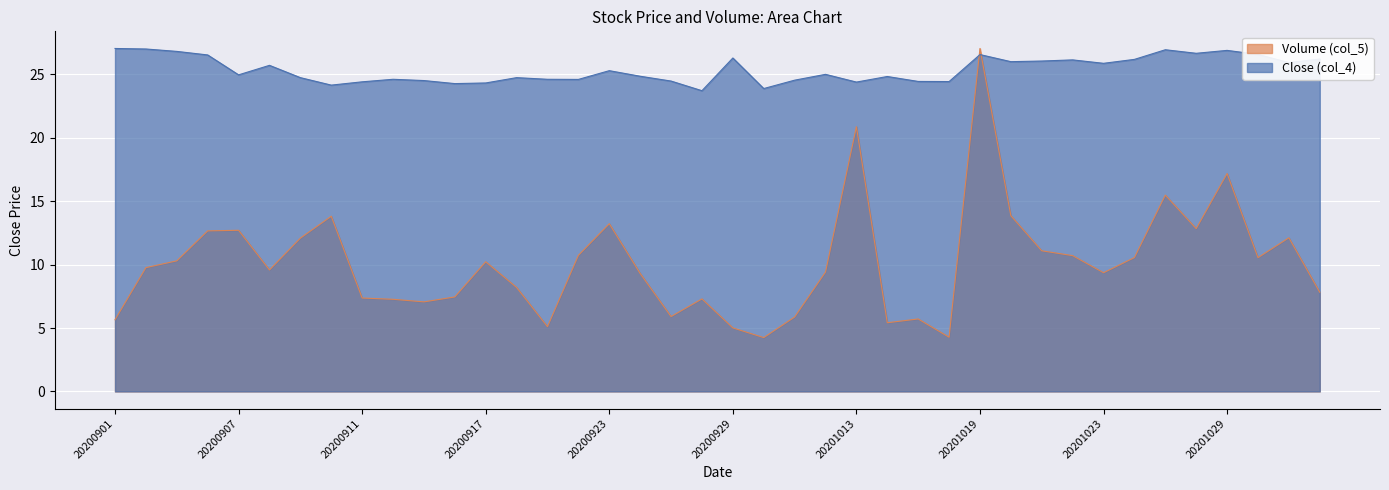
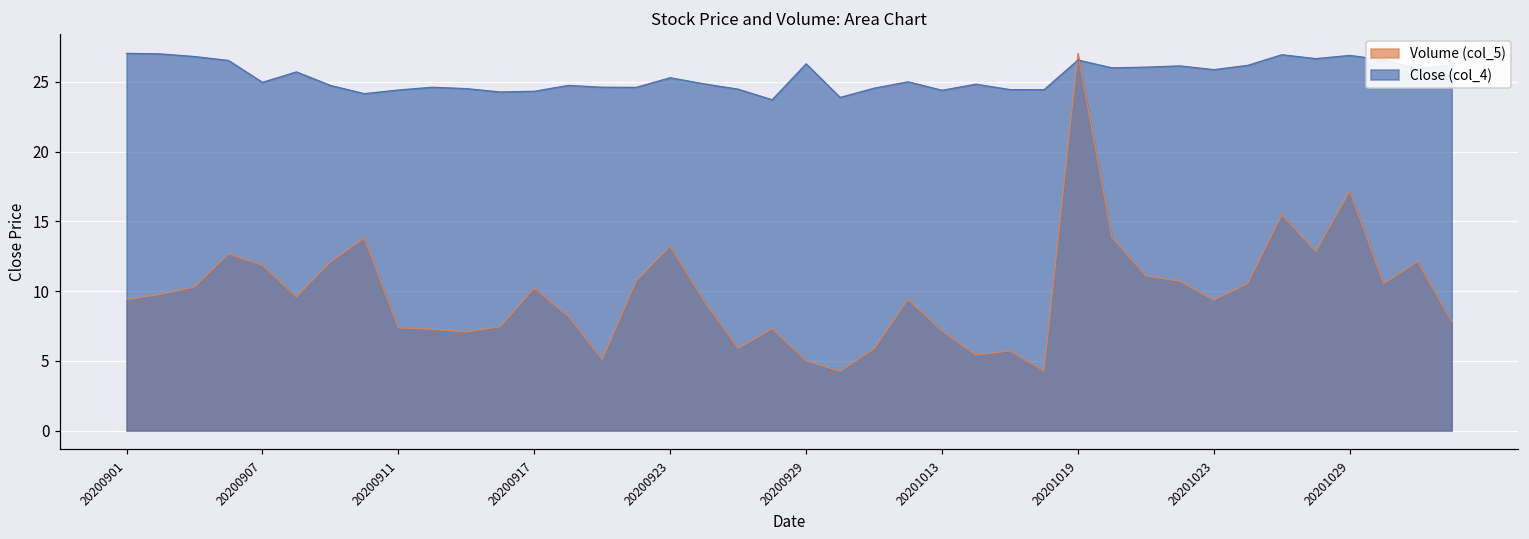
Volume (col_5), 20200901: 5.7 -> 9.4
Volume (col_5), 20200907: 12.7 -> 11.9
Volume (col_5), 20201013: 20.9 -> 7.1
